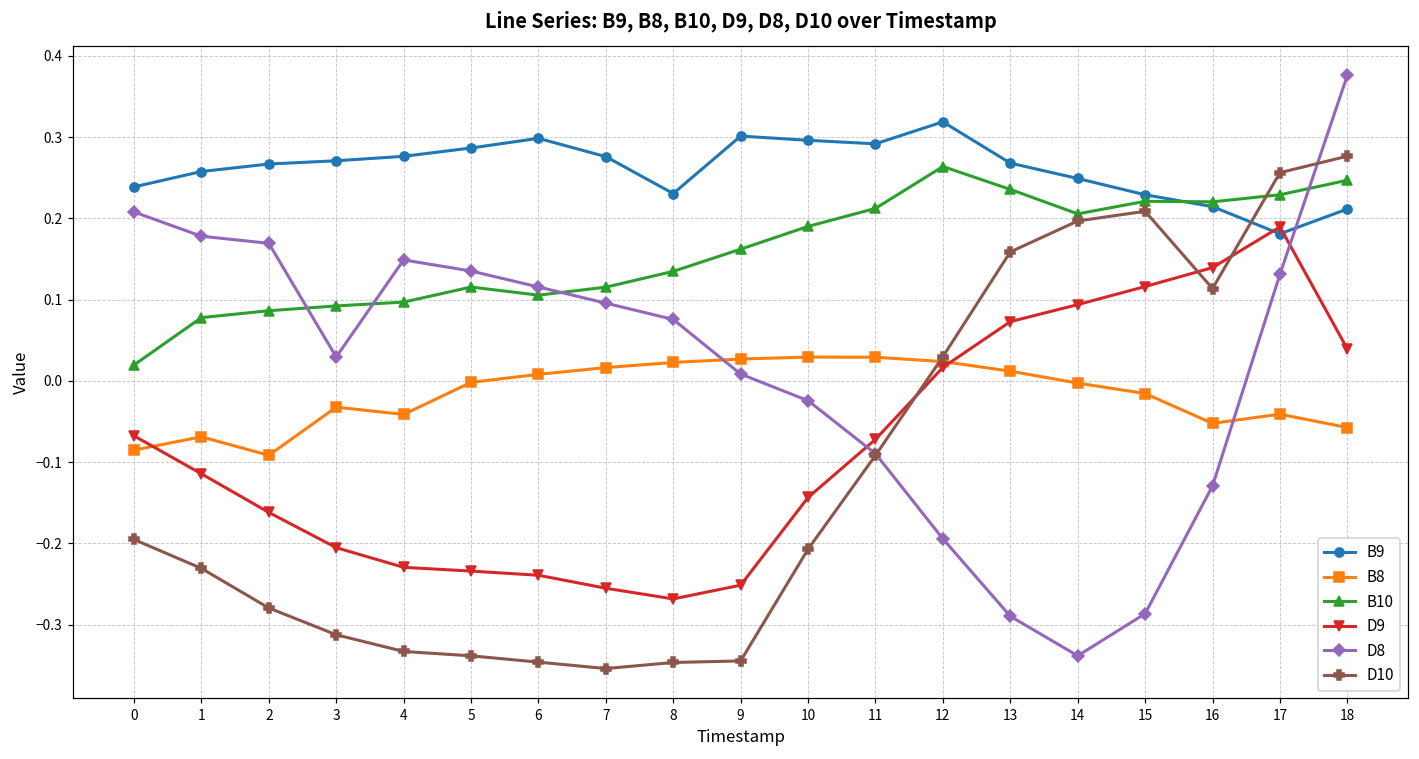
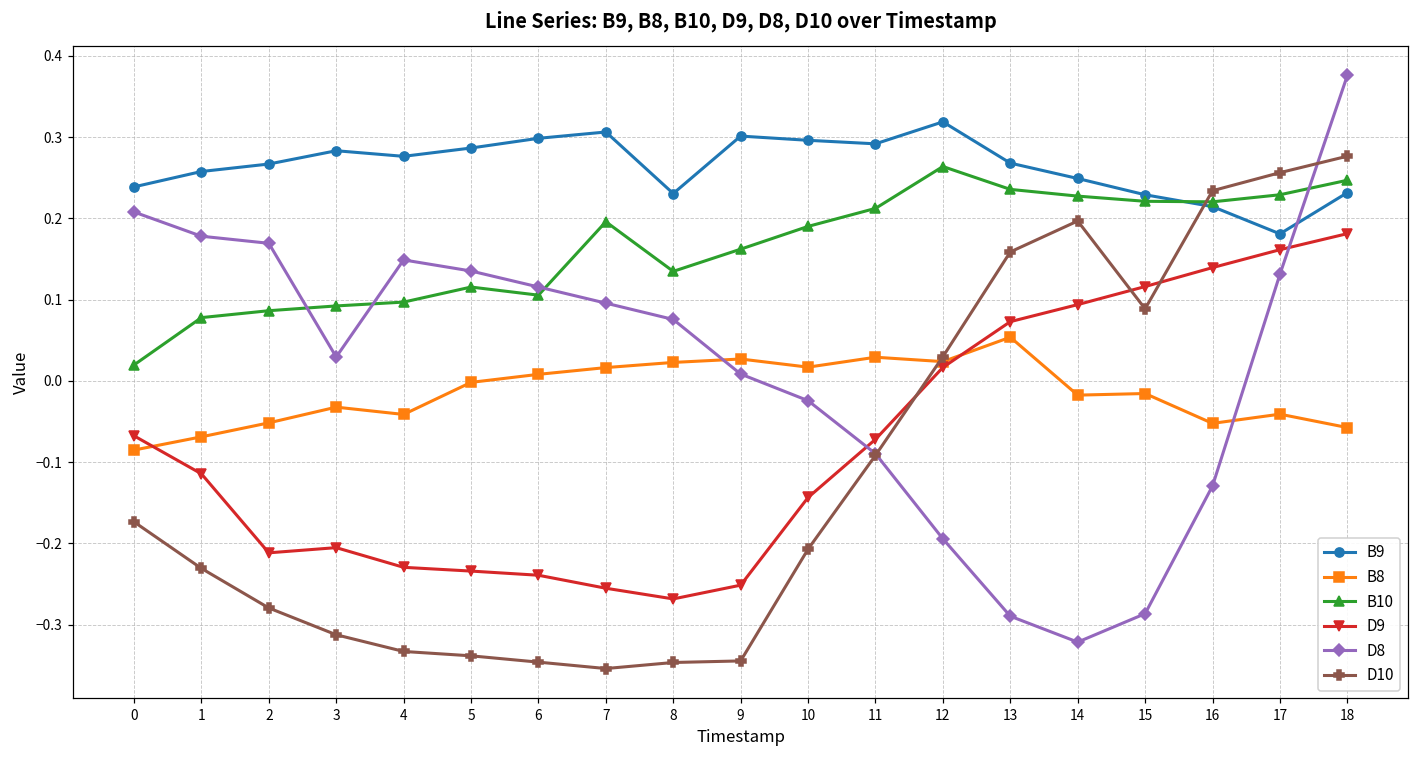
D10, 0: -0.20 -> -0.17
B8, 2: -0.09 -> -0.05
D9, 2: -0.16 -> -0.21
B9, 3: 0.27 -> 0.28
B9, 7: 0.28 -> 0.31
B10, 7: 0.12 -> 0.20
B8, 10: 0.03 -> 0.02
B8, 13: 0.01 -> 0.05
B8, 14: 0.00 -> -0.02
B10, 14: 0.21 -> 0.23
D8, 14: -0.34 -> -0.32
D10, 15: 0.21 -> 0.09
D10, 16: 0.11 -> 0.23
D9, 17: 0.19 -> 0.16
B9, 18: 0.21 -> 0.23
D9, 18: 0.04 -> 0.18
